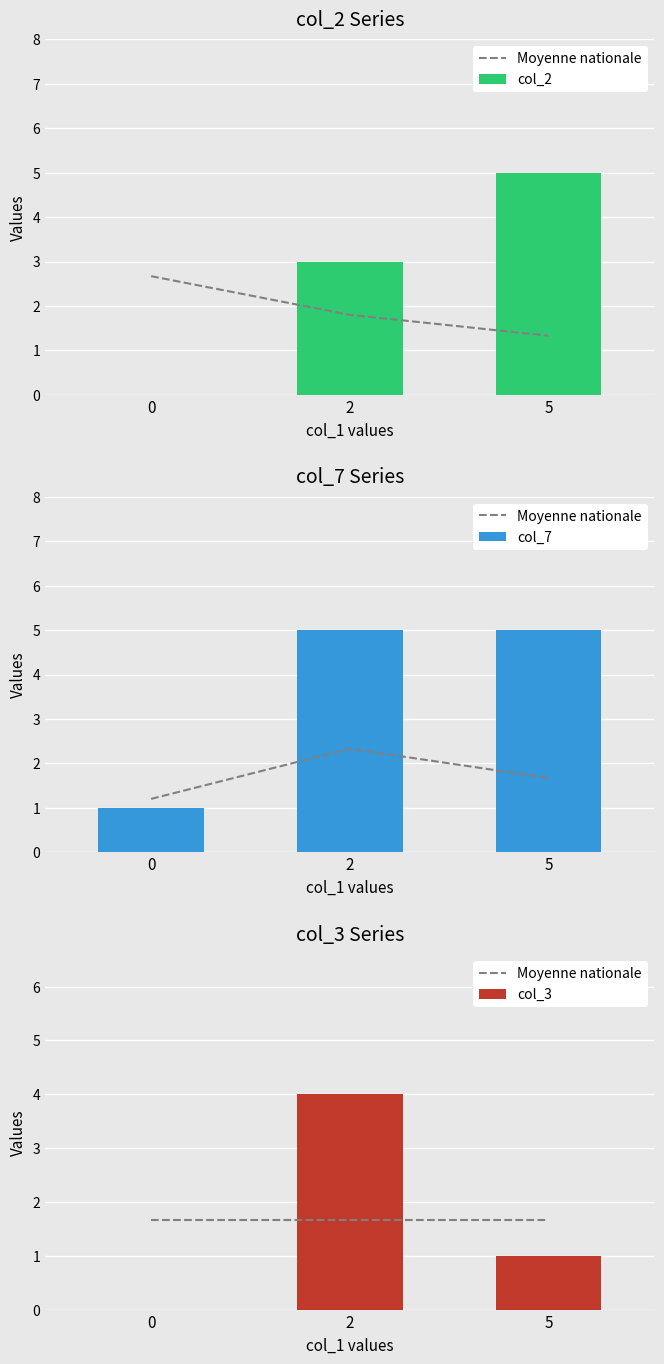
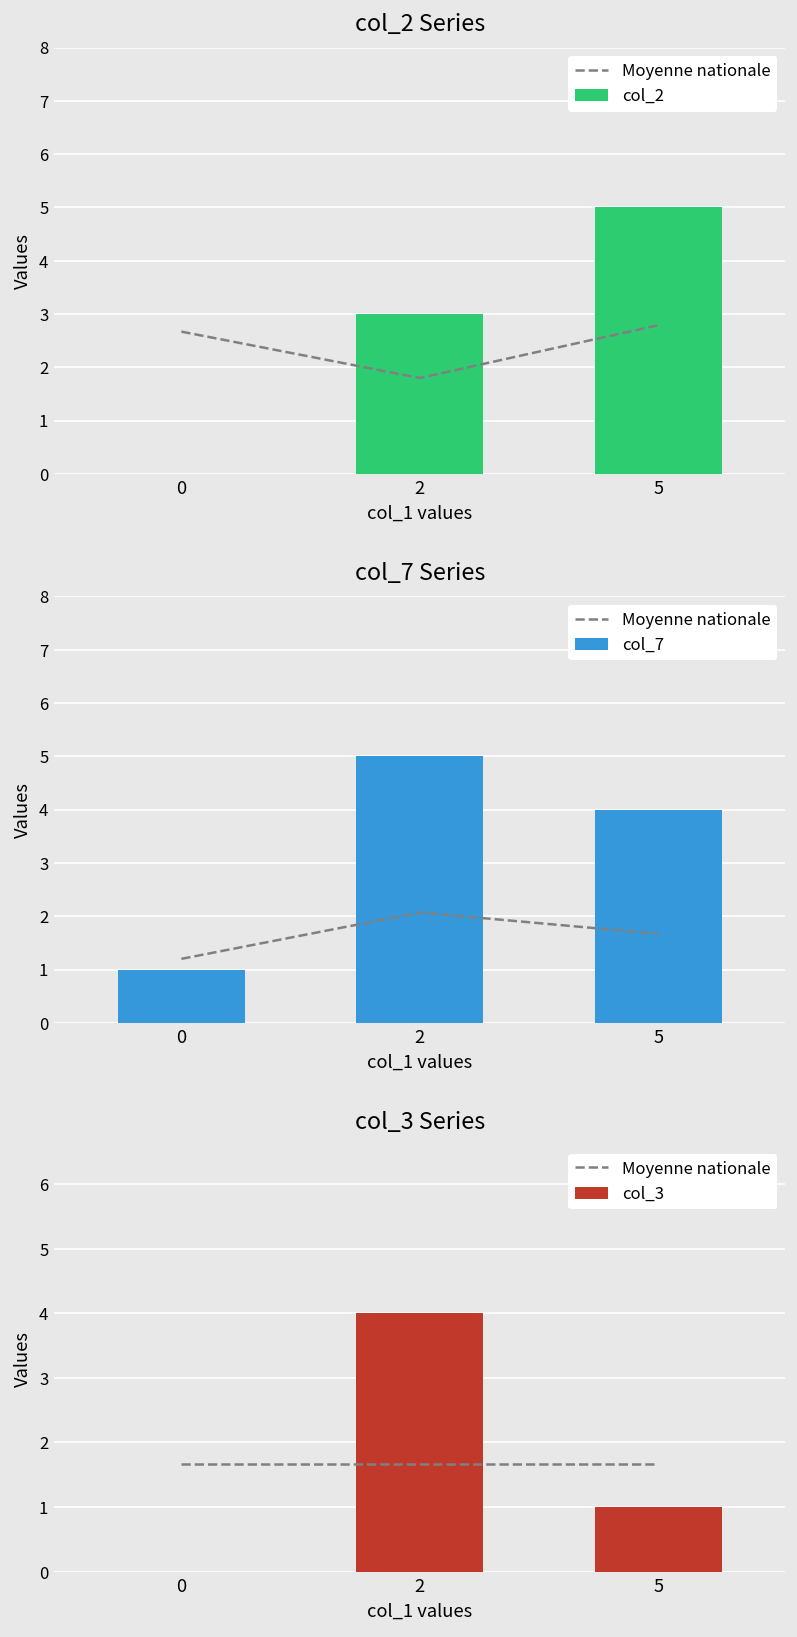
col_2 Series, Moyenne nationale, 5: 1.3 -> 2.8
col_7 Series, Moyenne nationale, 2: 2.3 -> 2.1
col_7 Series, col_7, 5: 5 -> 4
